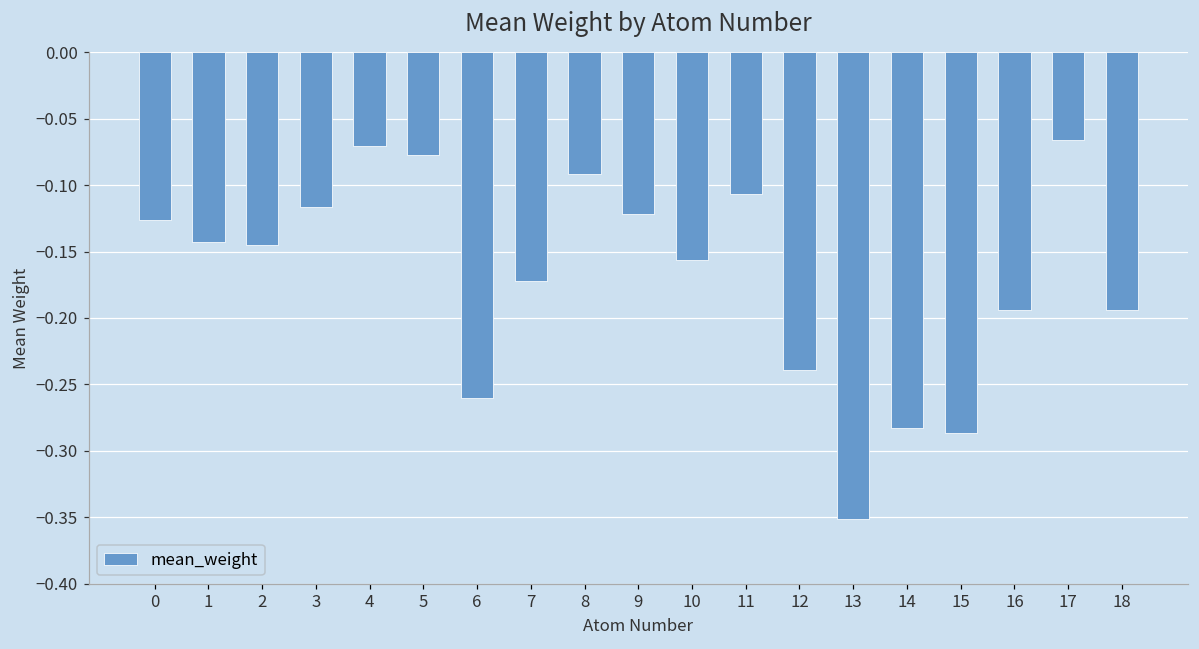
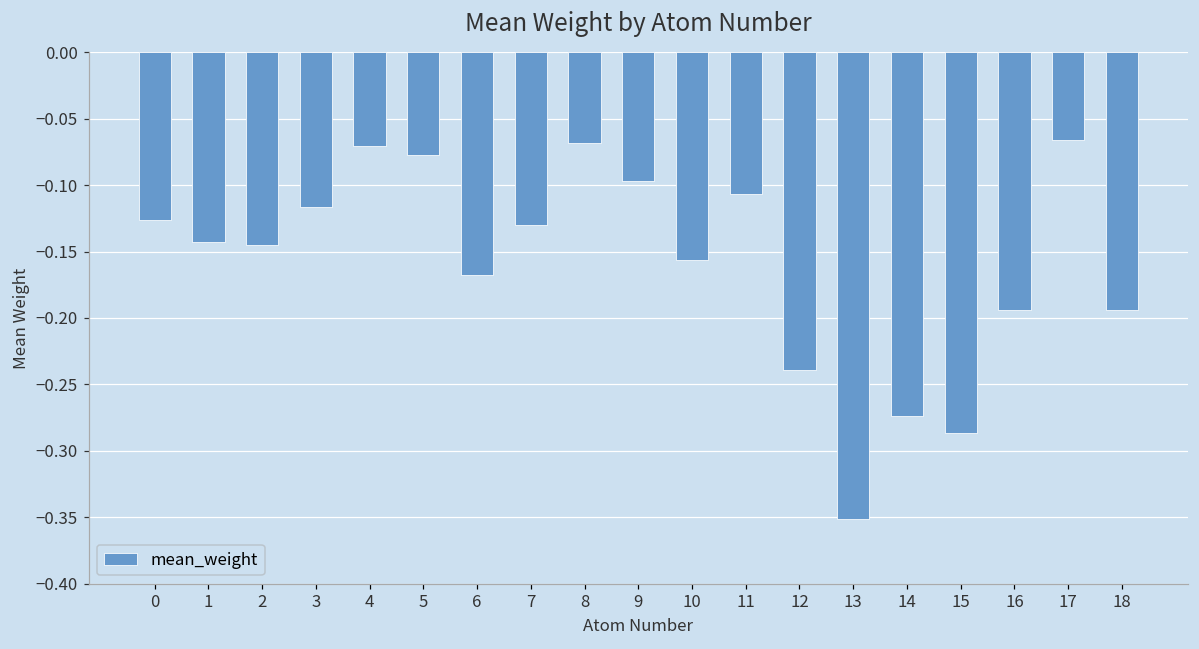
6: -0.260 -> -0.168
7: -0.172 -> -0.130
8: -0.092 -> -0.069
9: -0.122 -> -0.097
14: -0.283 -> -0.274
